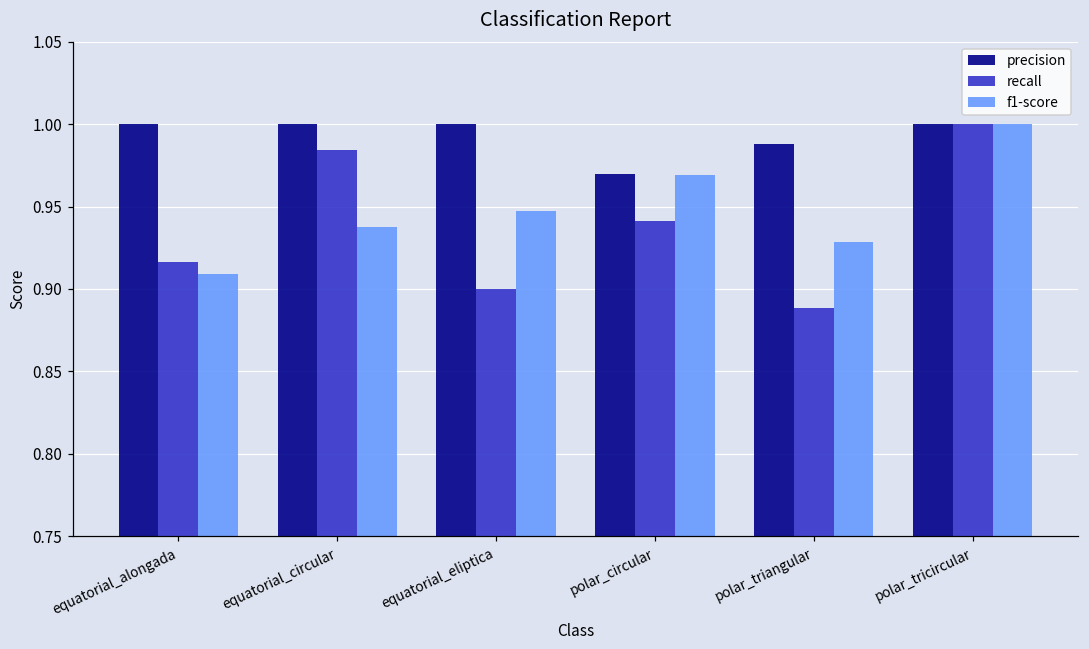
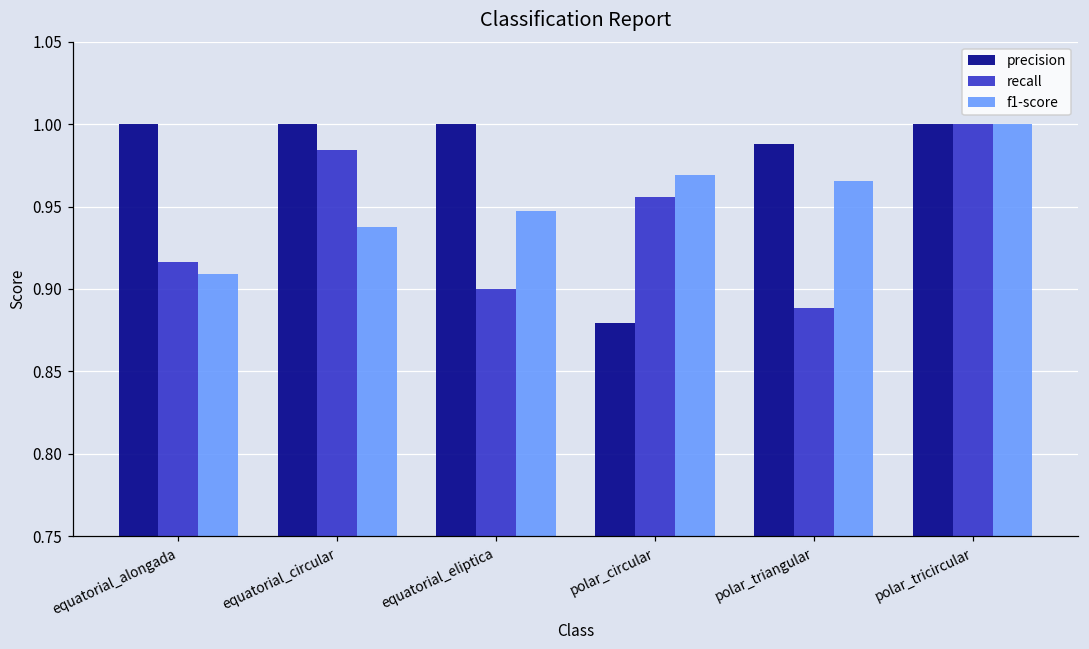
precision, polar_circular: 0.970 -> 0.880
recall, polar_circular: 0.941 -> 0.956
f1-score, polar_triangular: 0.929 -> 0.966
